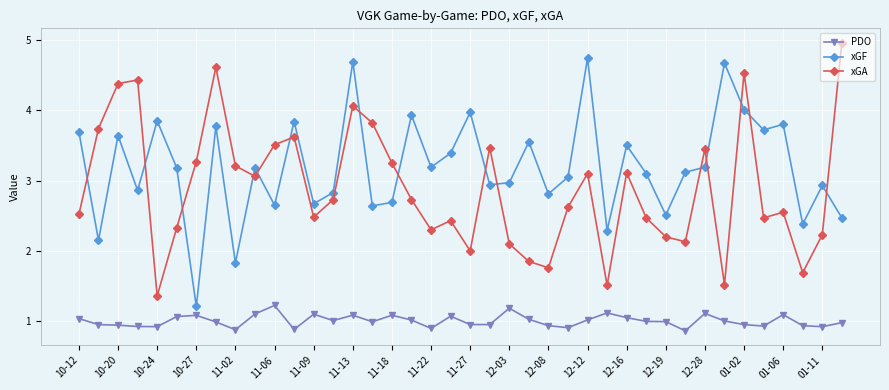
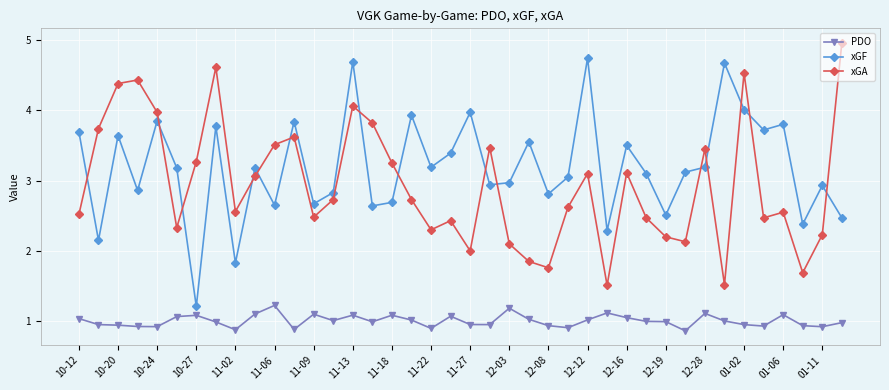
xGA, 10-24: 1.4 -> 4.0
xGA, 11-02: 3.2 -> 2.6
